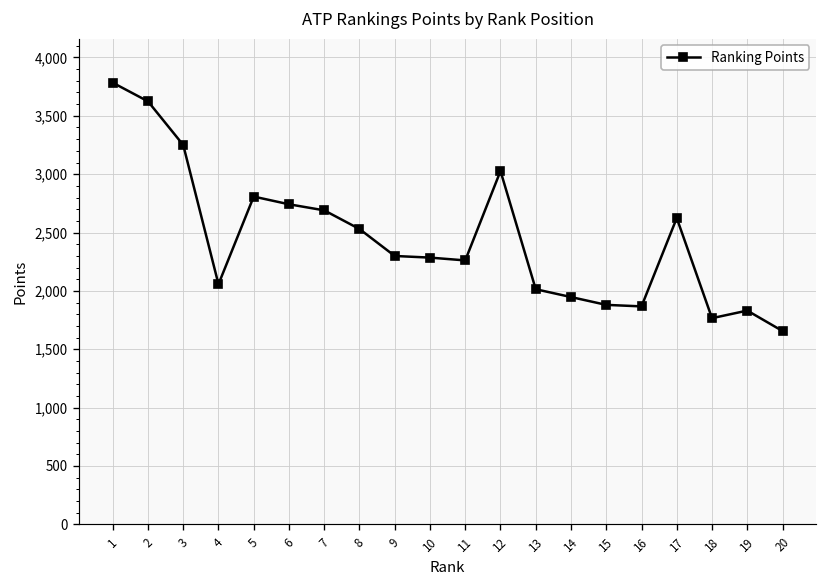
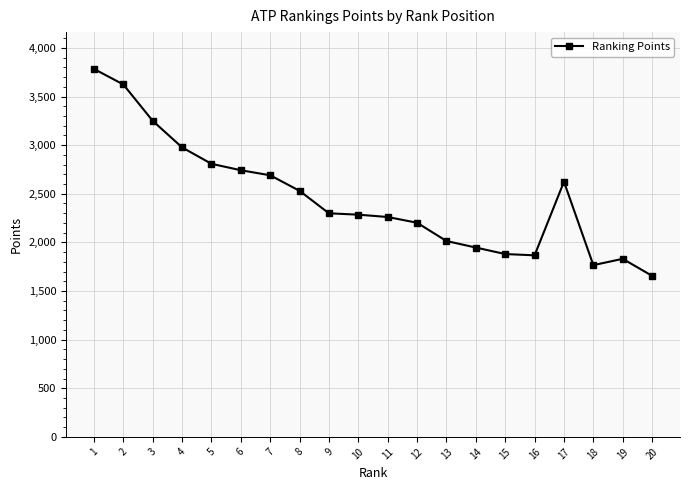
4: 2,100 -> 3,000
12: 3,000 -> 2,200
